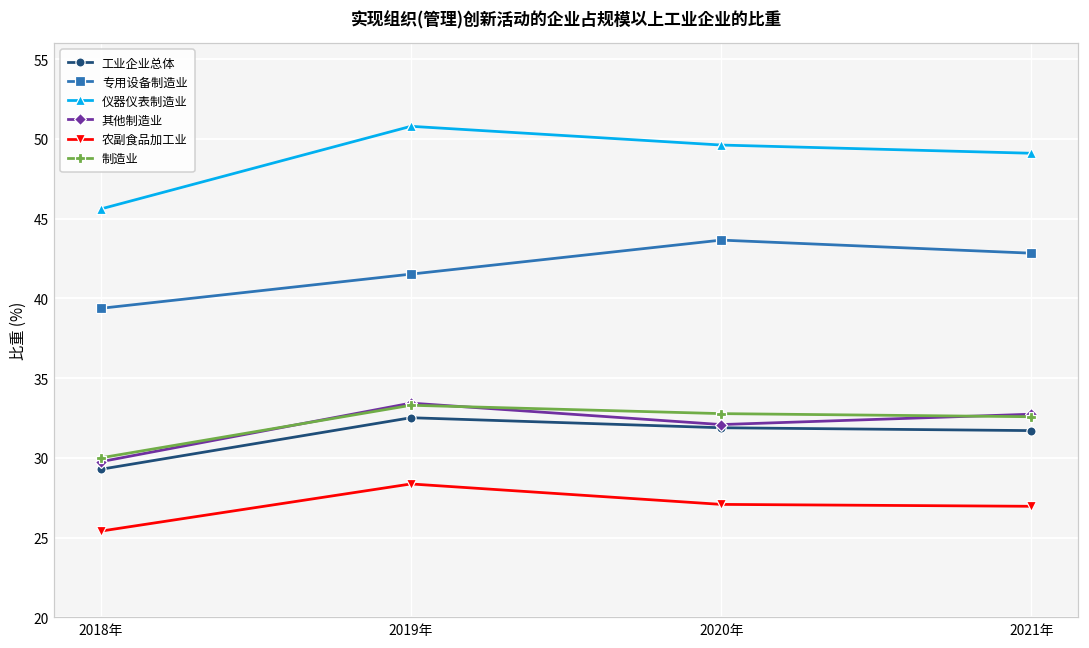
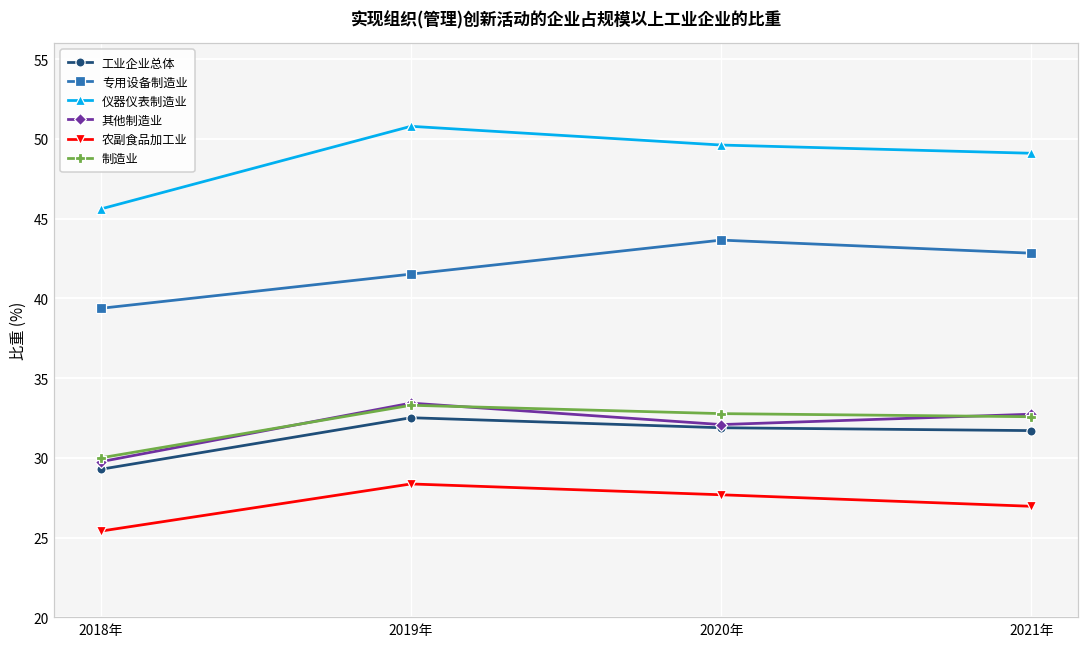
农副食品加工业, 2020年: 27.1 -> 27.7
